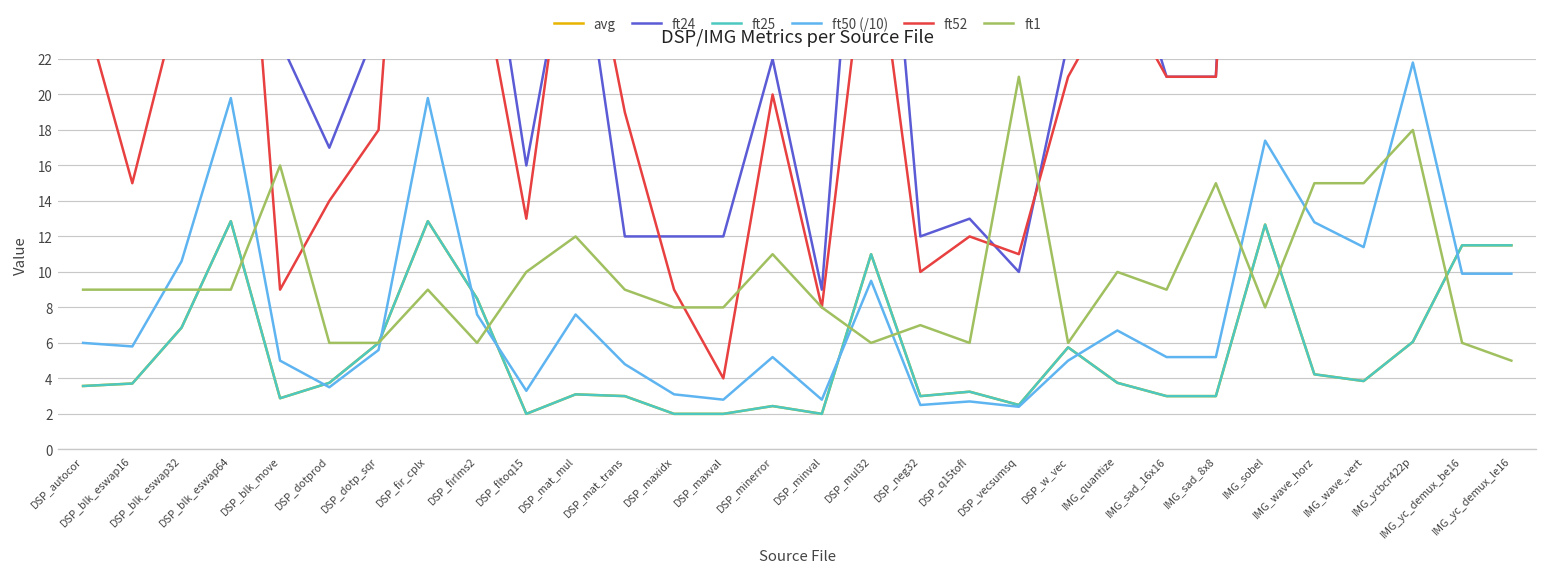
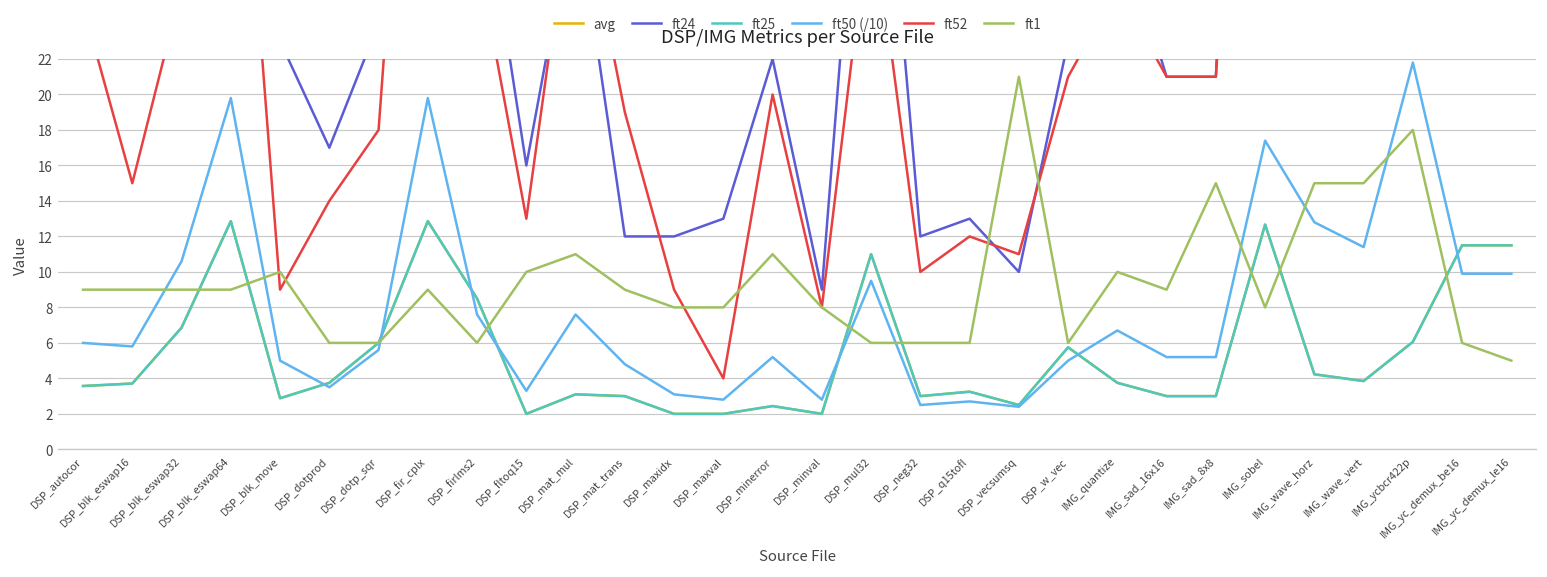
ft1, DSP_blk_move: 16 -> 10
ft1, DSP_mat_mul: 12 -> 11
ft24, DSP_maxval: 12 -> 13
ft1, DSP_neg32: 7 -> 6
